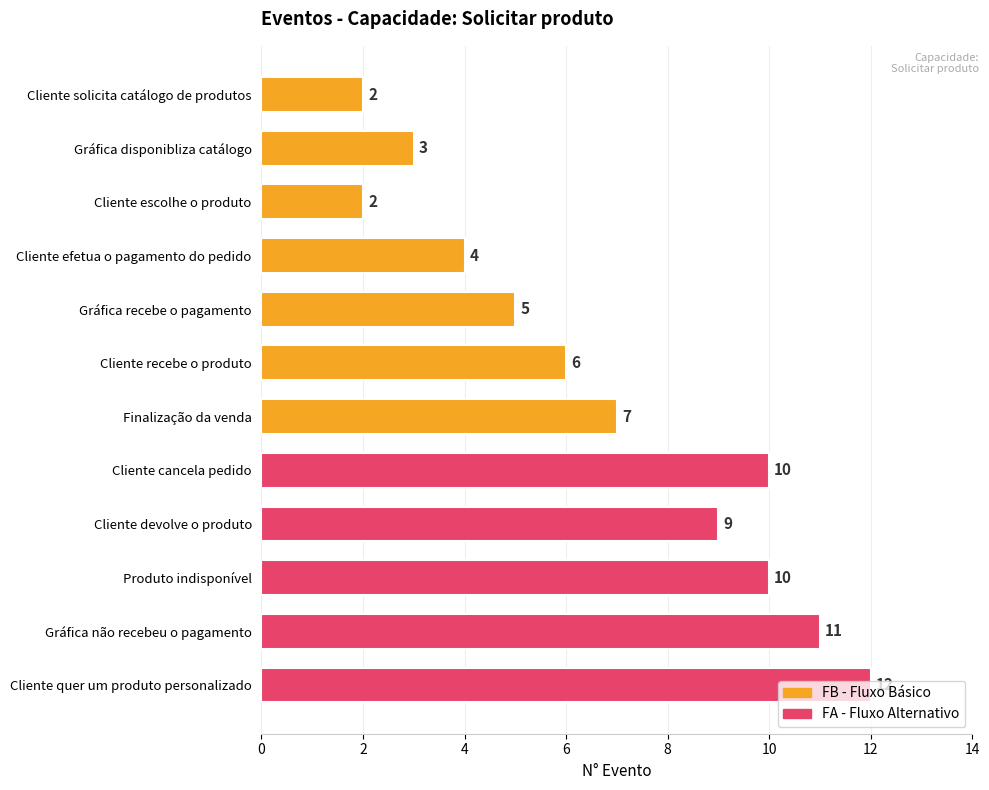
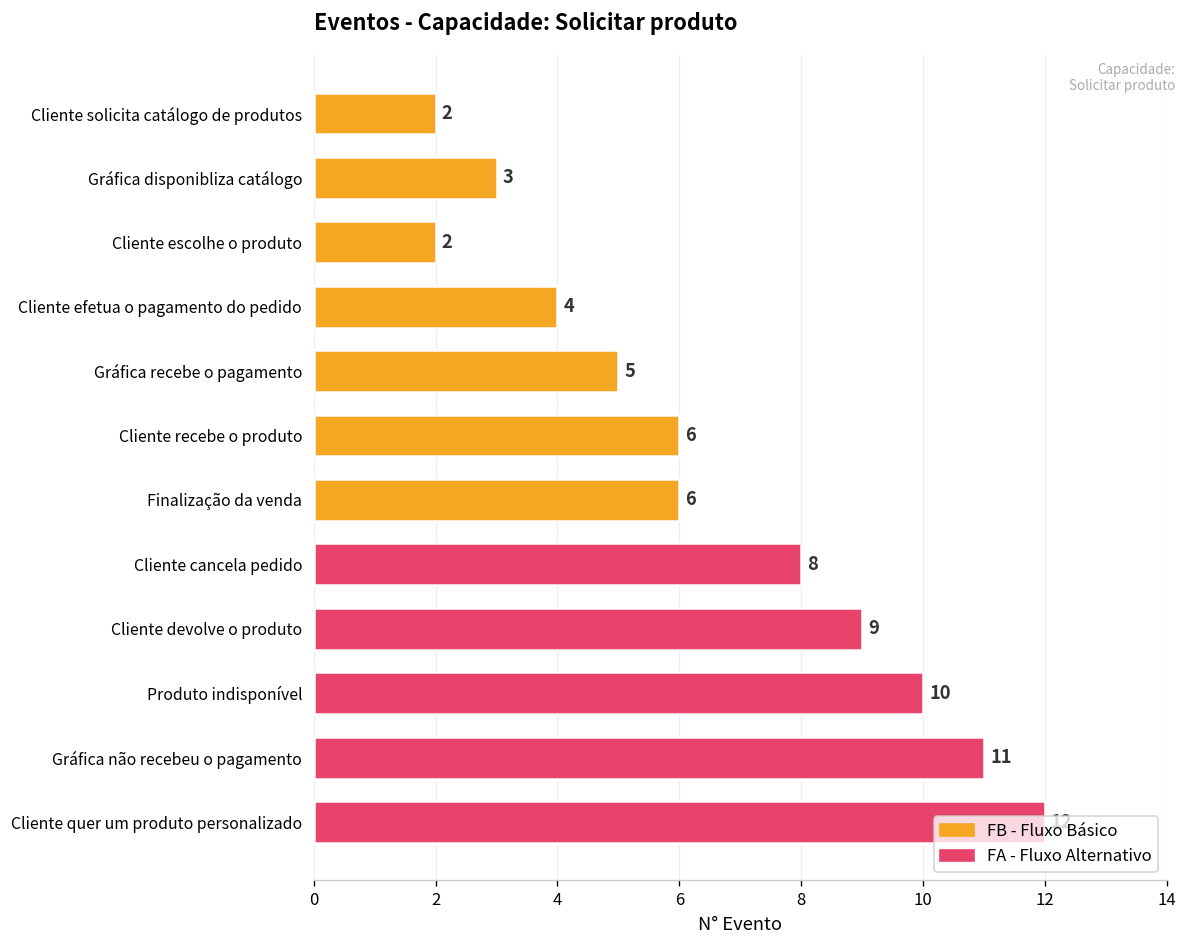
Finalização da venda: 7 -> 6
Cliente cancela pedido: 10 -> 8
